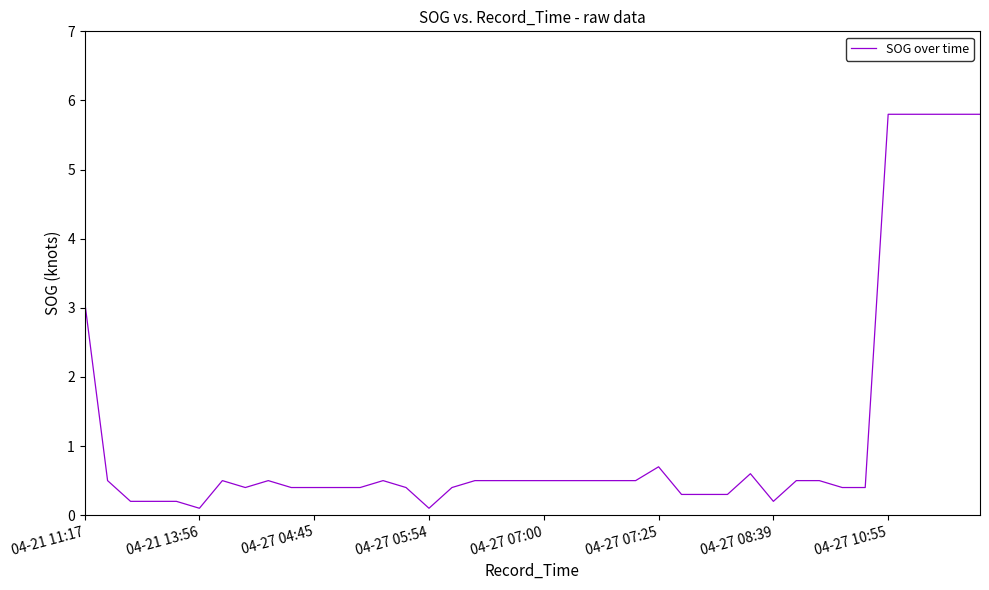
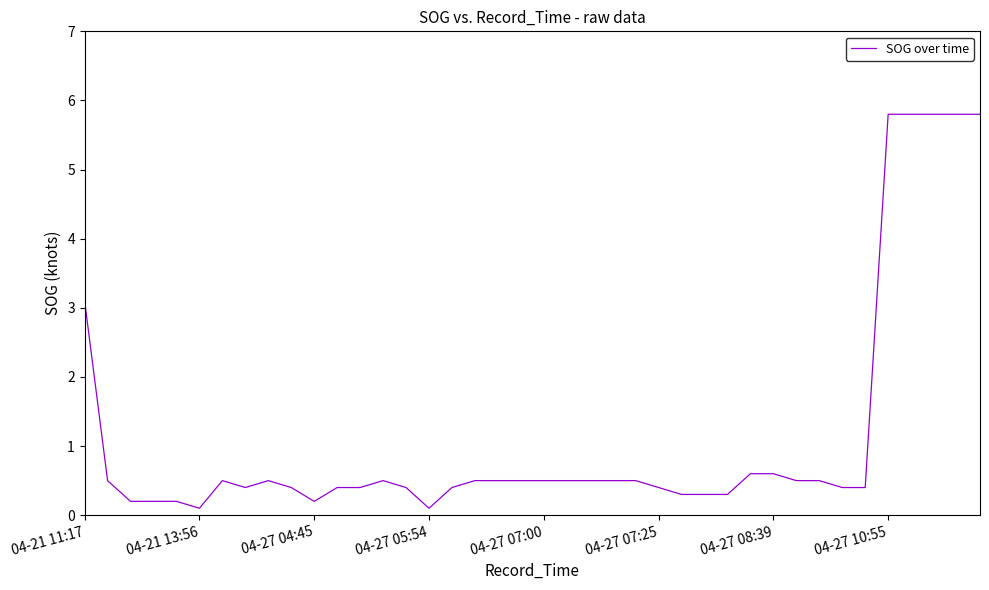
04-27 04:45: 0.4 -> 0.2
04-27 07:25: 0.7 -> 0.4
04-27 08:39: 0.2 -> 0.6
